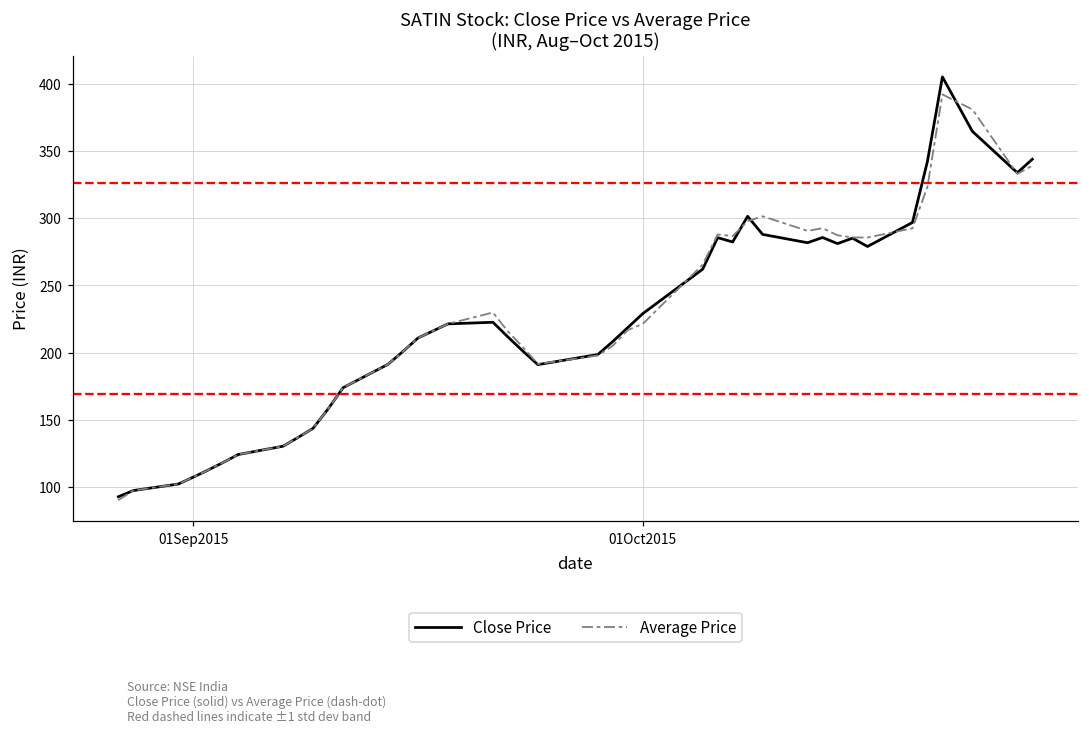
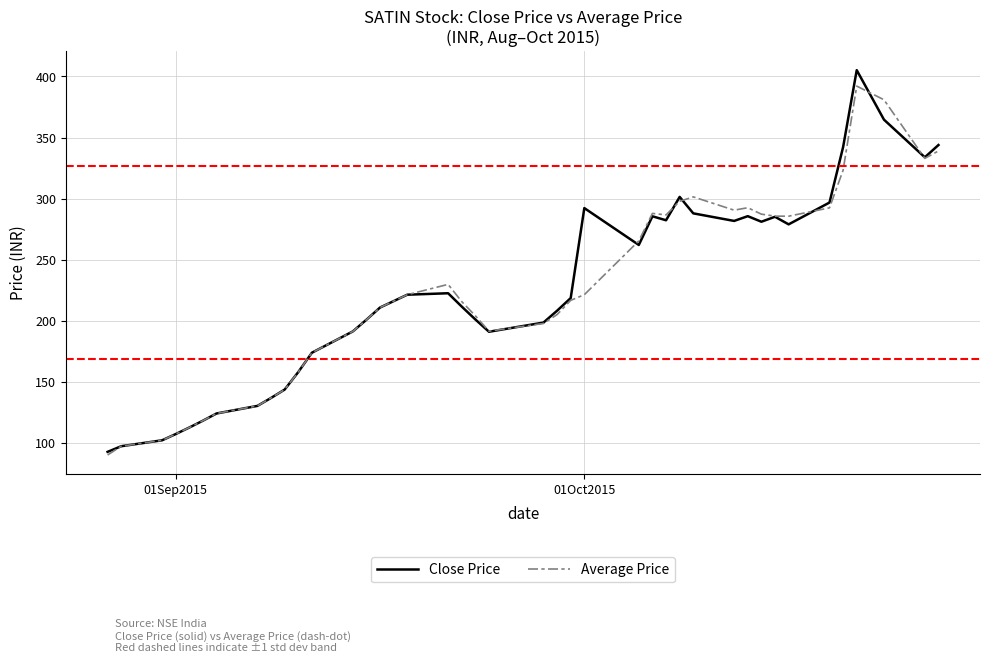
Close Price, 01Oct2015: 229 -> 292
